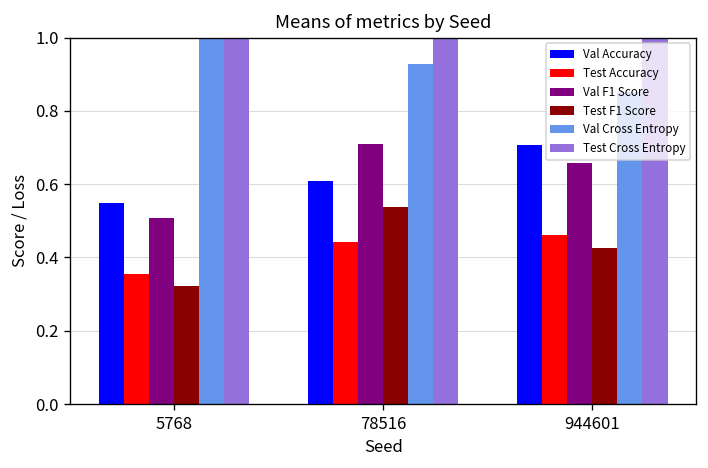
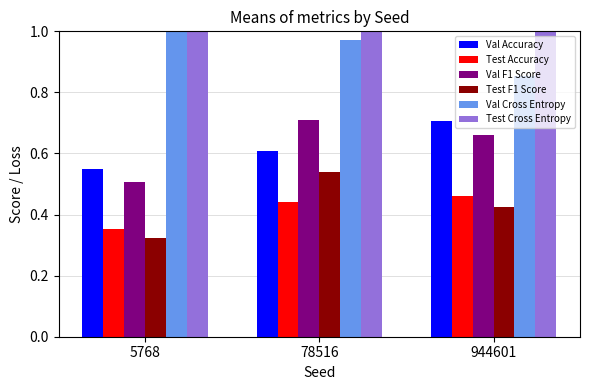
Val Cross Entropy, 78516: 0.93 -> 0.97
